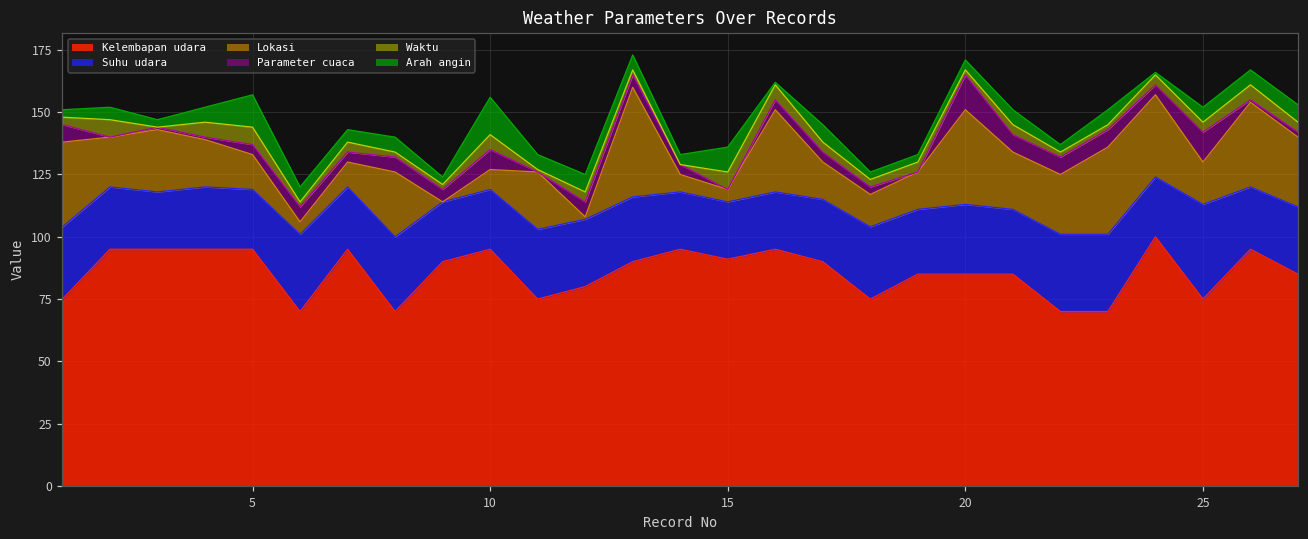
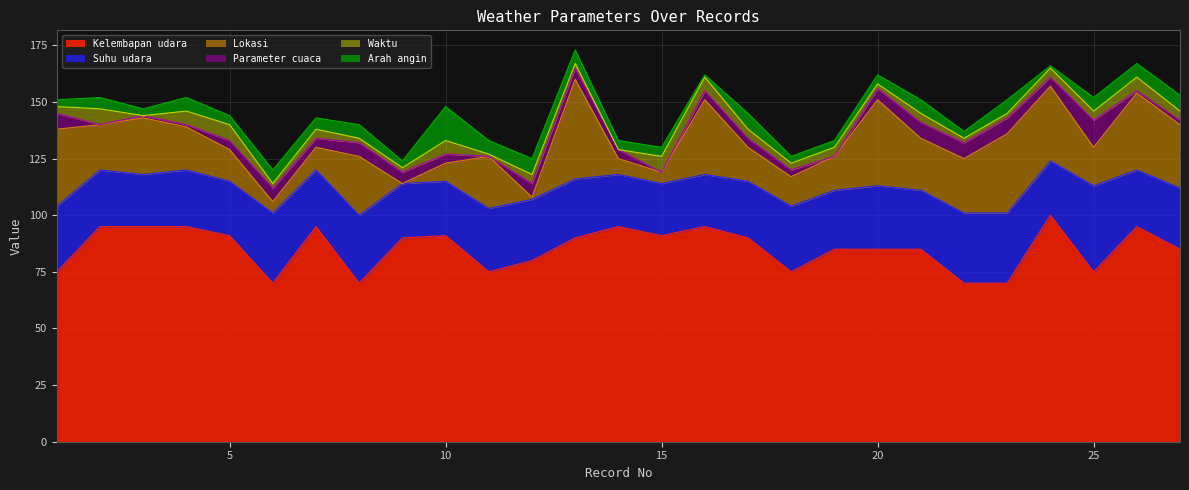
Kelembapan udara, 5: 95 -> 91
Arah angin, 5: 13 -> 4
Kelembapan udara, 10: 95 -> 91
Parameter cuaca, 10: 8 -> 4
Arah angin, 15: 10 -> 4
Parameter cuaca, 20: 14 -> 5
